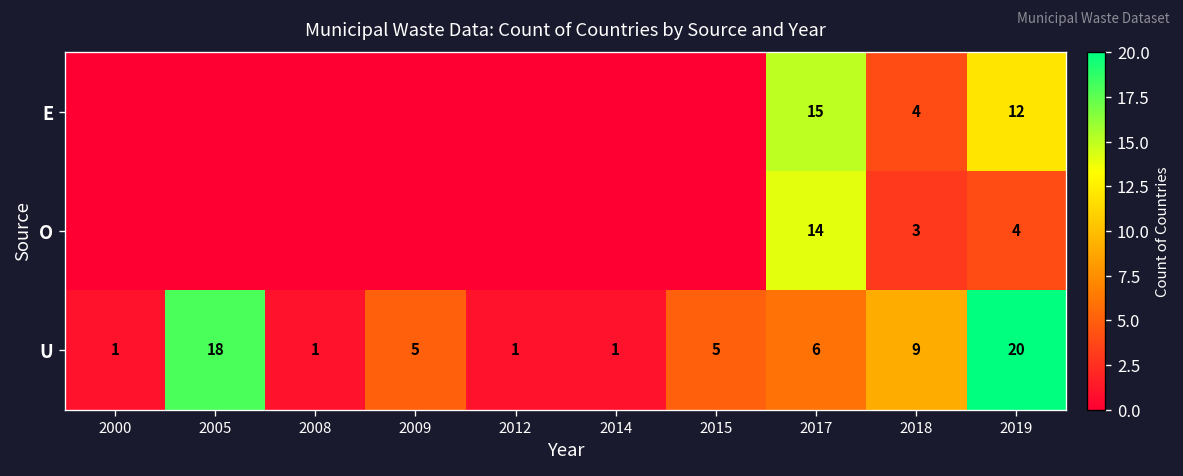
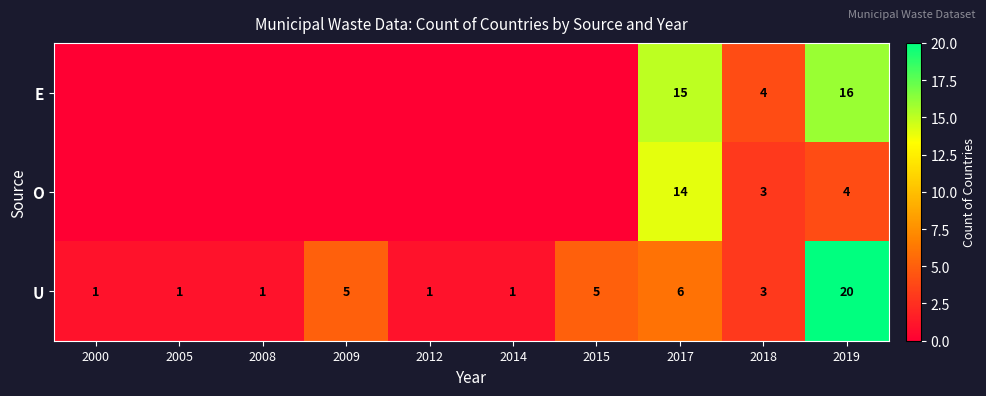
E, 2019: 12 -> 16
U, 2005: 18 -> 1
U, 2018: 9 -> 3
